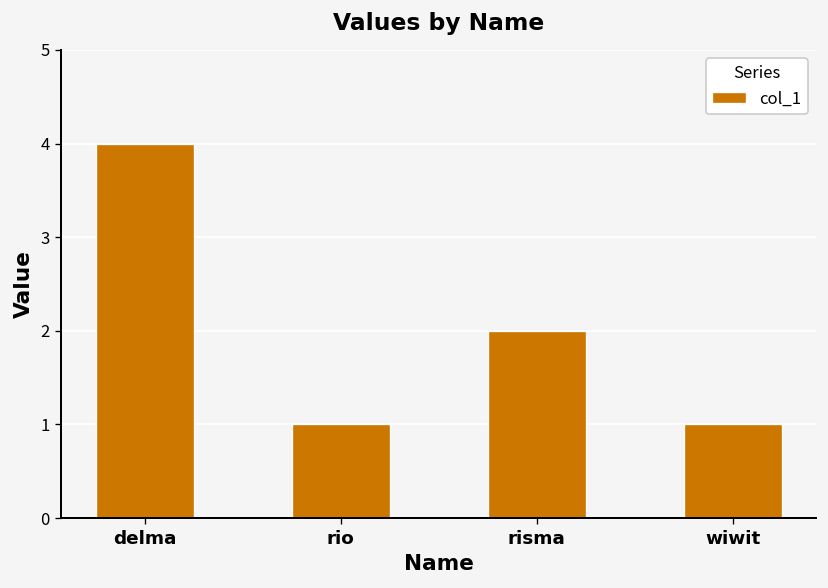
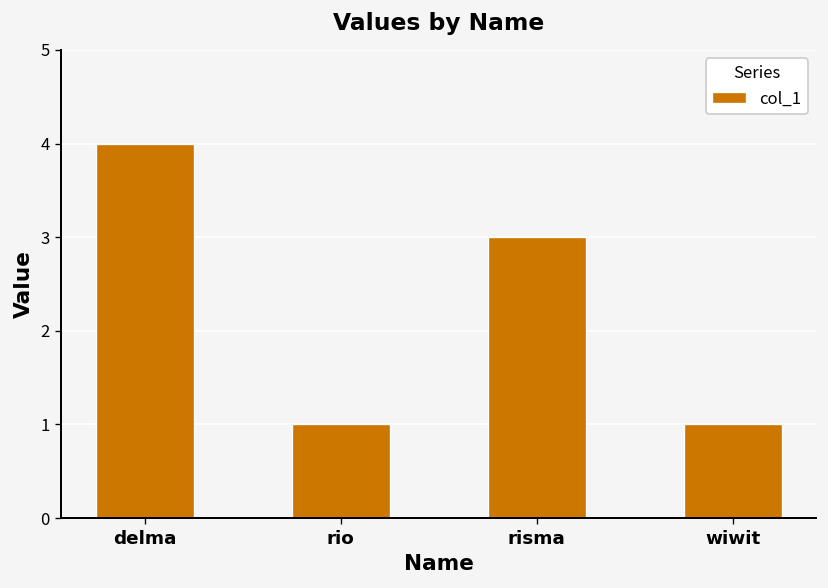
risma: 2 -> 3
